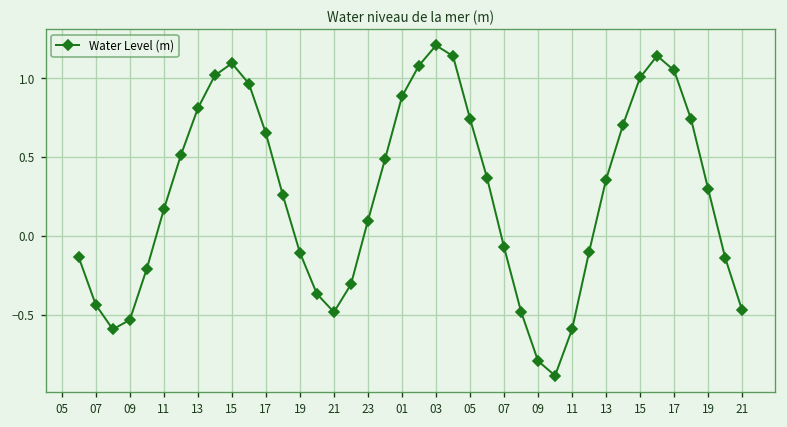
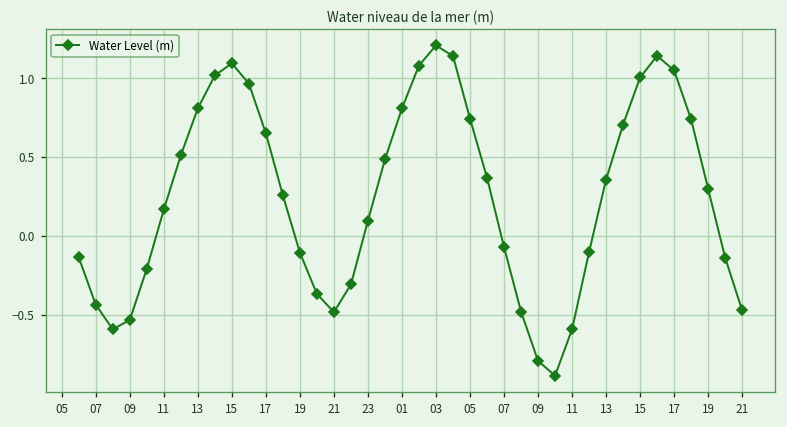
01: 0.89 -> 0.81
